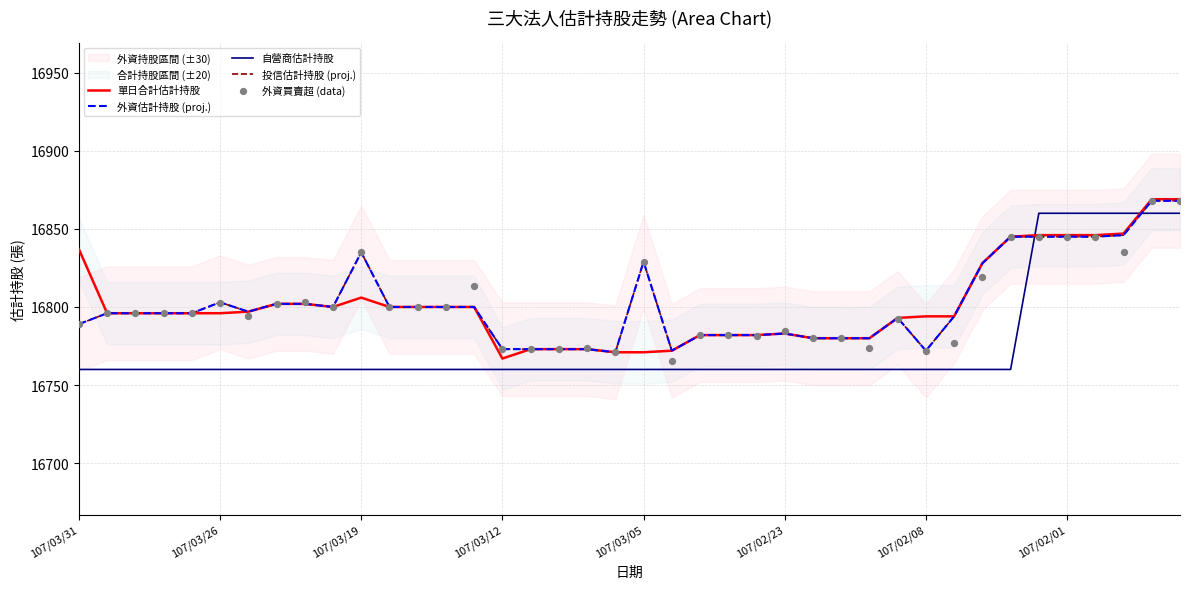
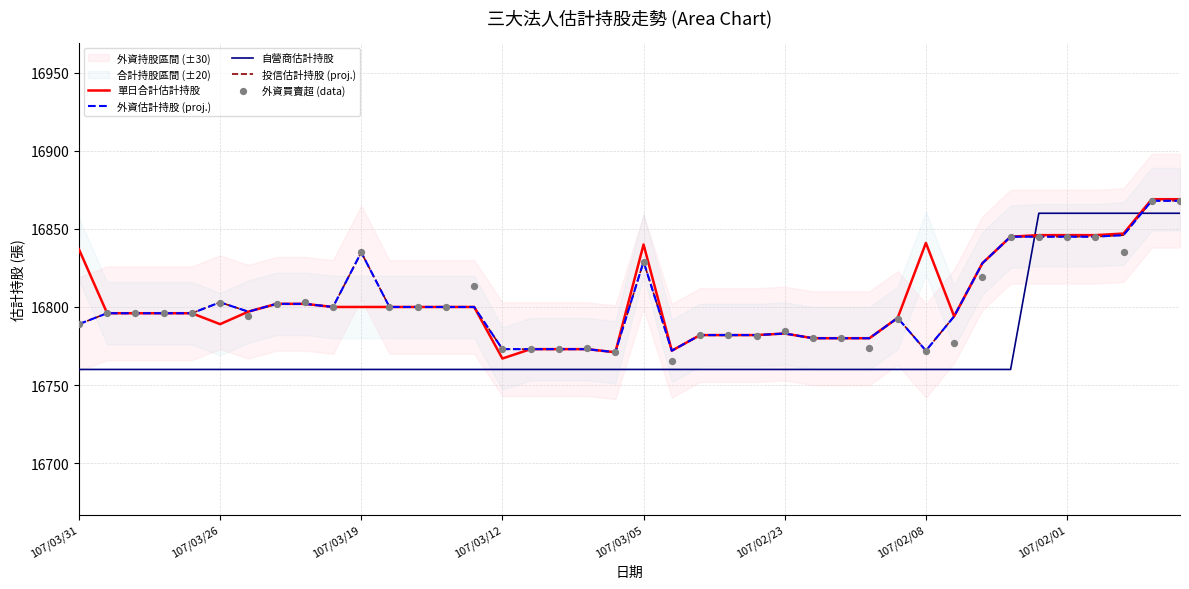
單日合計估計持股, 107/03/26: 16796 -> 16789
單日合計估計持股, 107/03/19: 16806 -> 16800
單日合計估計持股, 107/03/05: 16771 -> 16840
單日合計估計持股, 107/02/08: 16794 -> 16841
